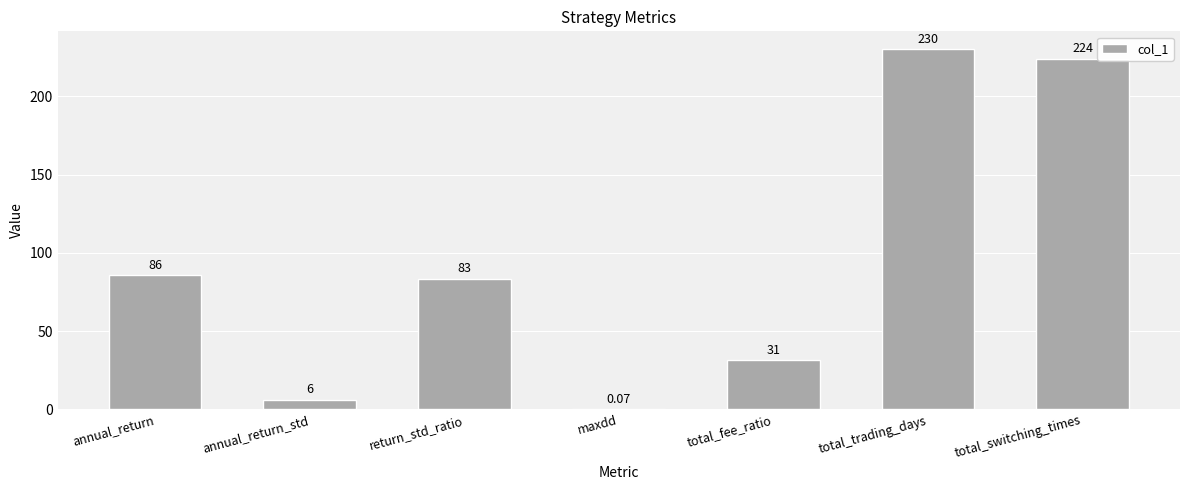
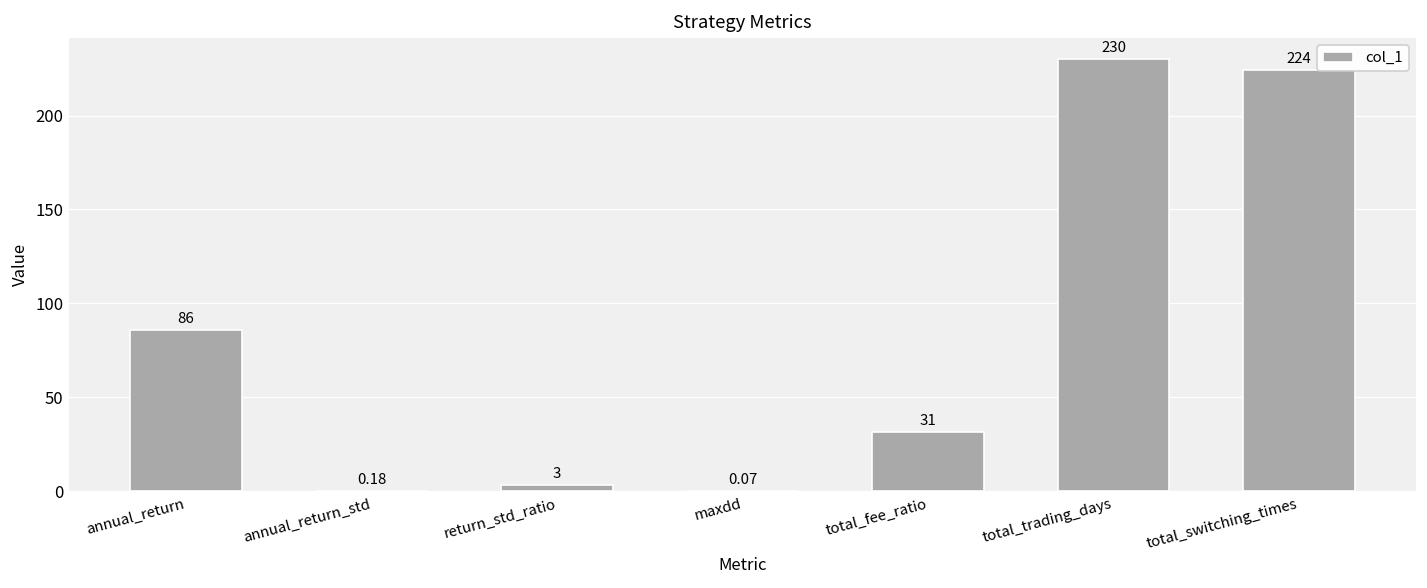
annual_return_std: 6 -> 0.18
return_std_ratio: 83 -> 3
